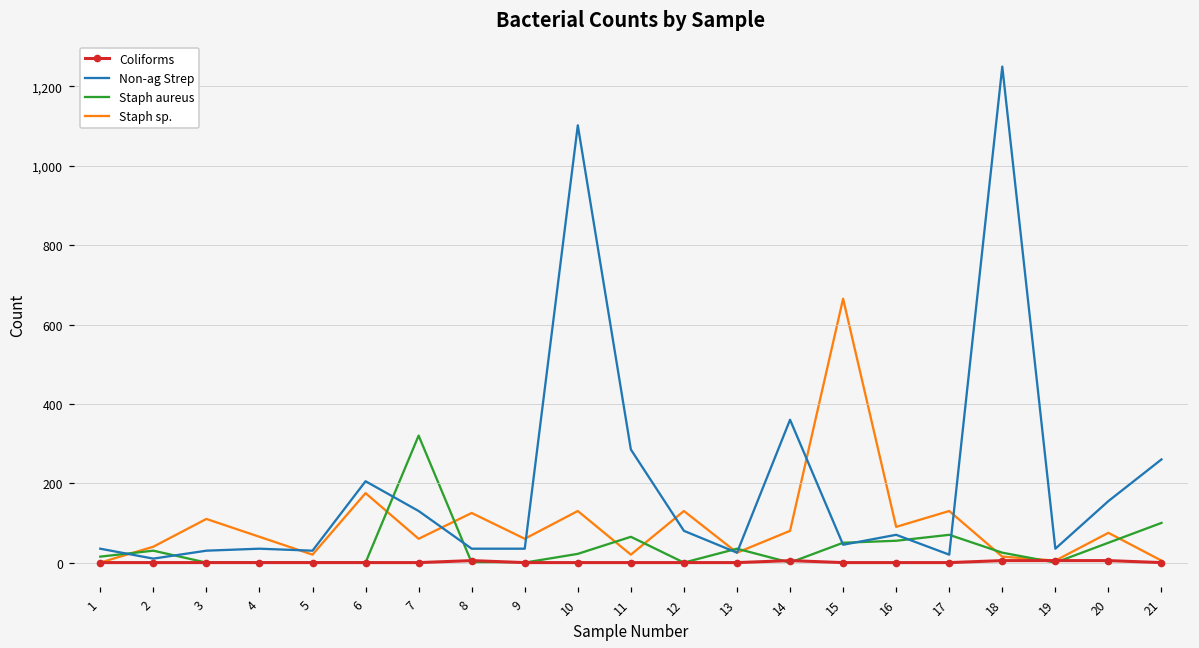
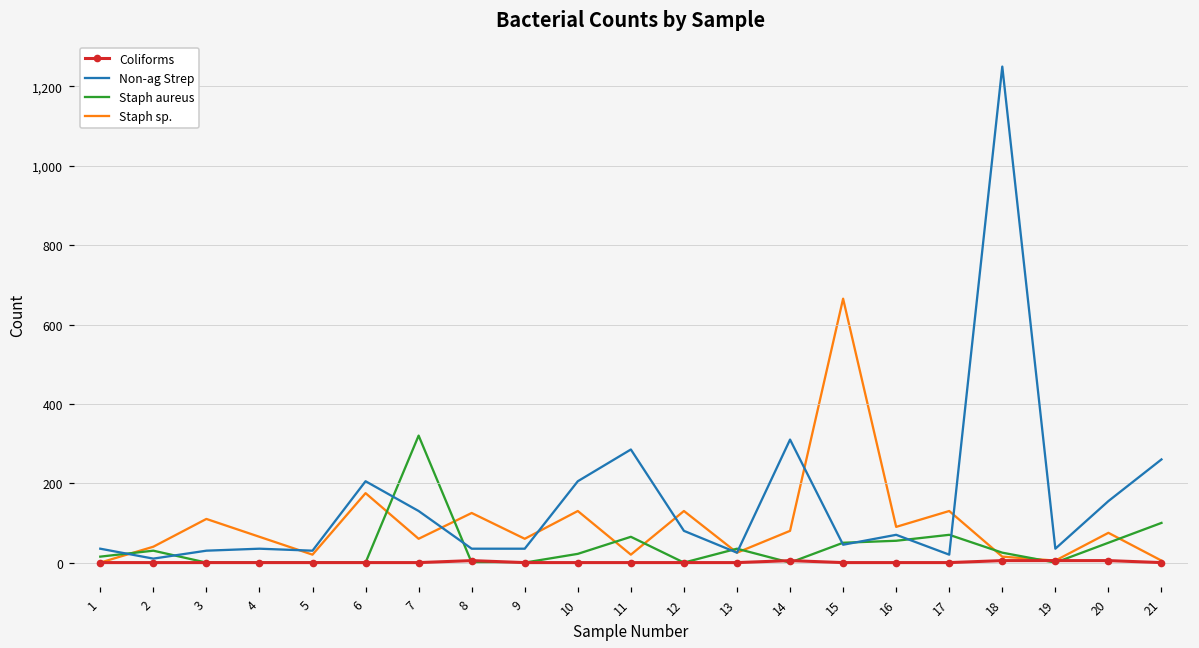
Non-ag Strep, 10: 1,100 -> 210
Non-ag Strep, 14: 360 -> 310
